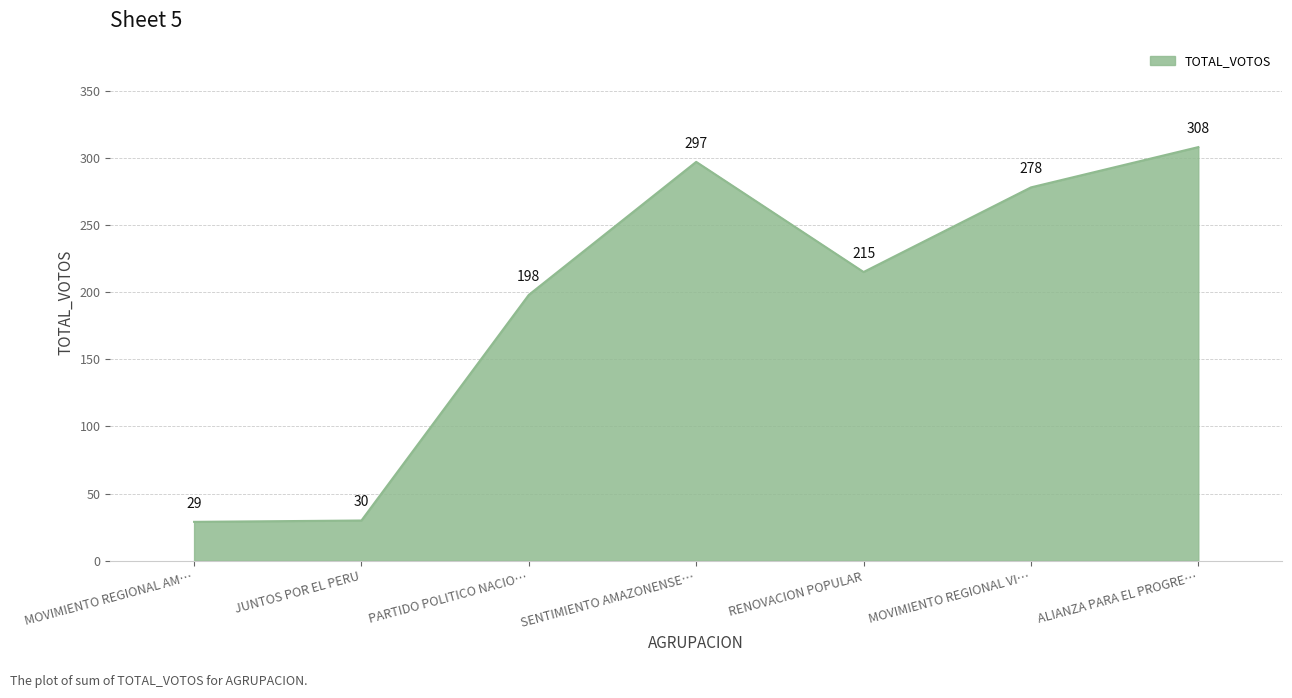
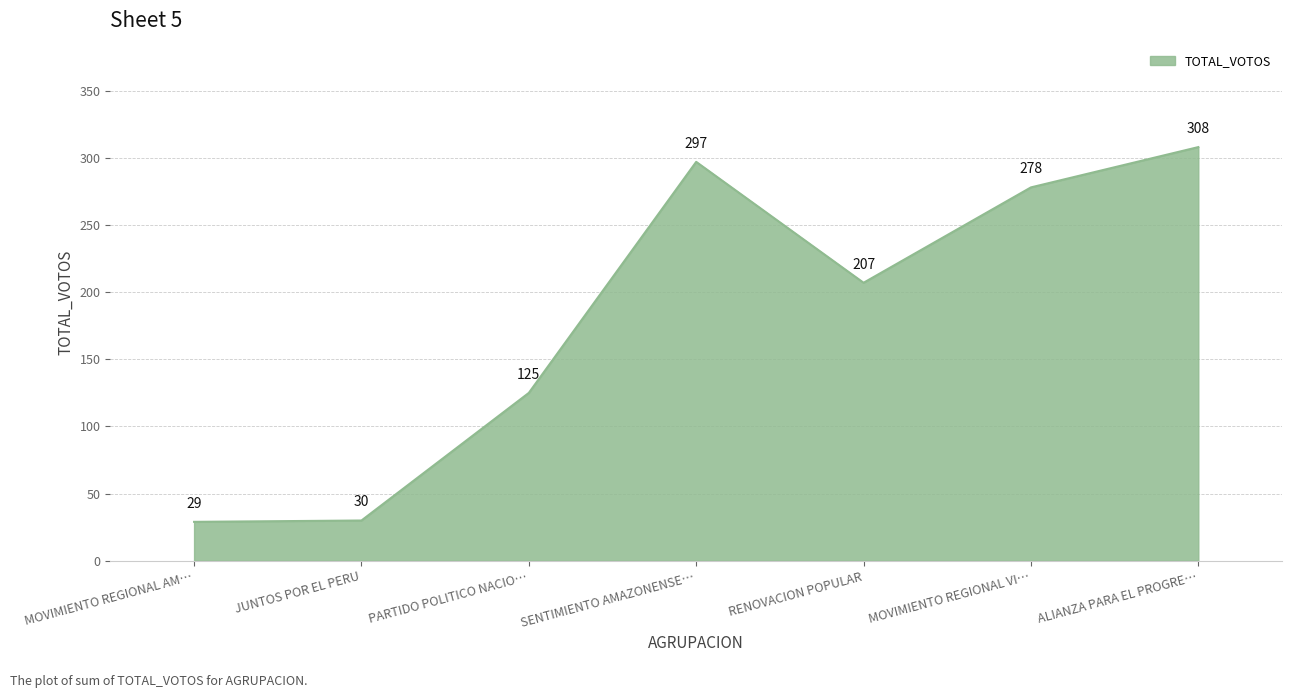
PARTIDO POLITICO NACIO…: 198 -> 125
RENOVACION POPULAR: 215 -> 207
